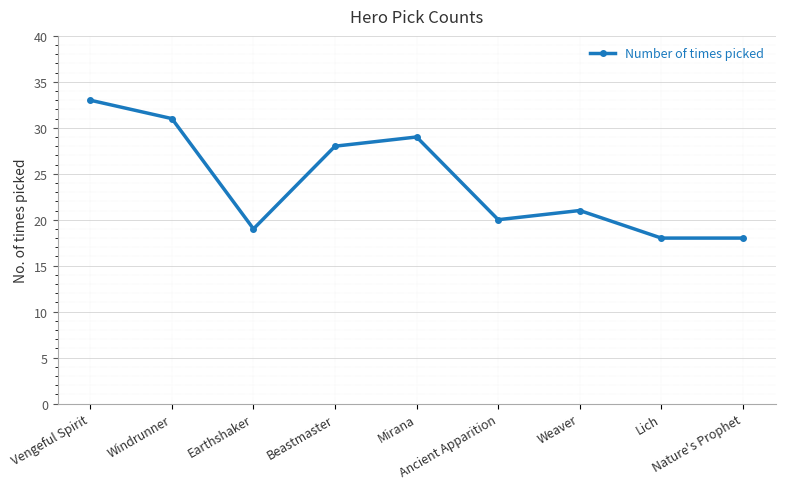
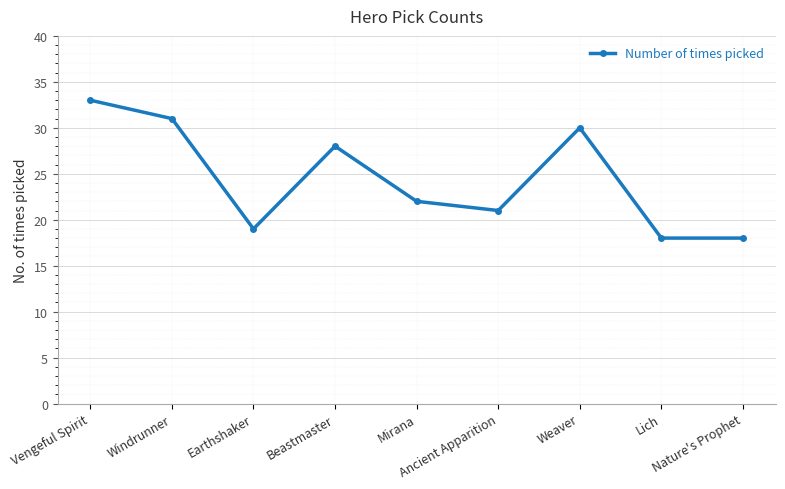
Mirana: 29 -> 22
Ancient Apparition: 20 -> 21
Weaver: 21 -> 30
